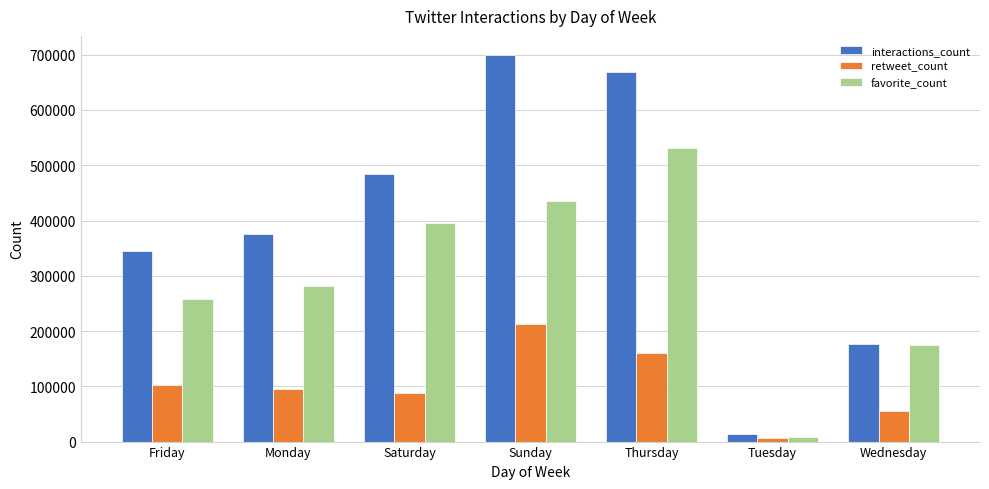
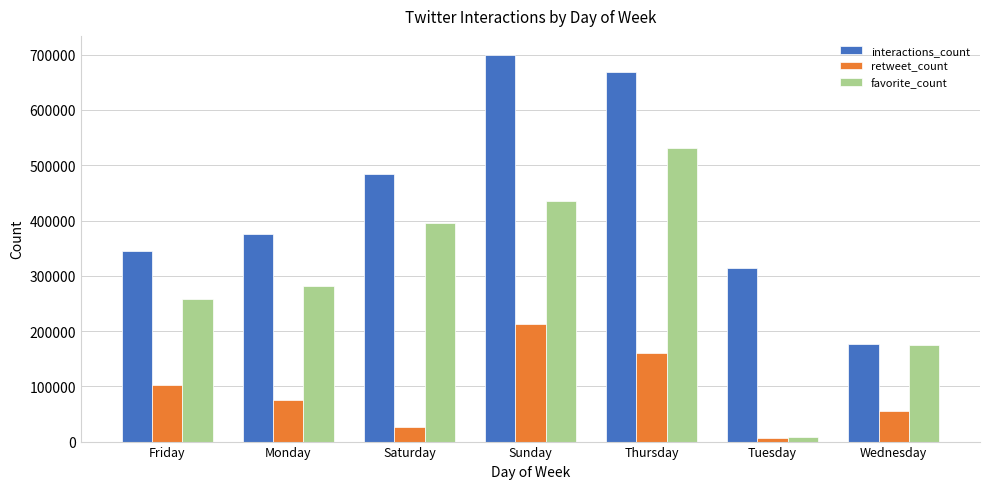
retweet_count, Monday: 100000 -> 80000
retweet_count, Saturday: 90000 -> 30000
interactions_count, Tuesday: 10000 -> 310000
